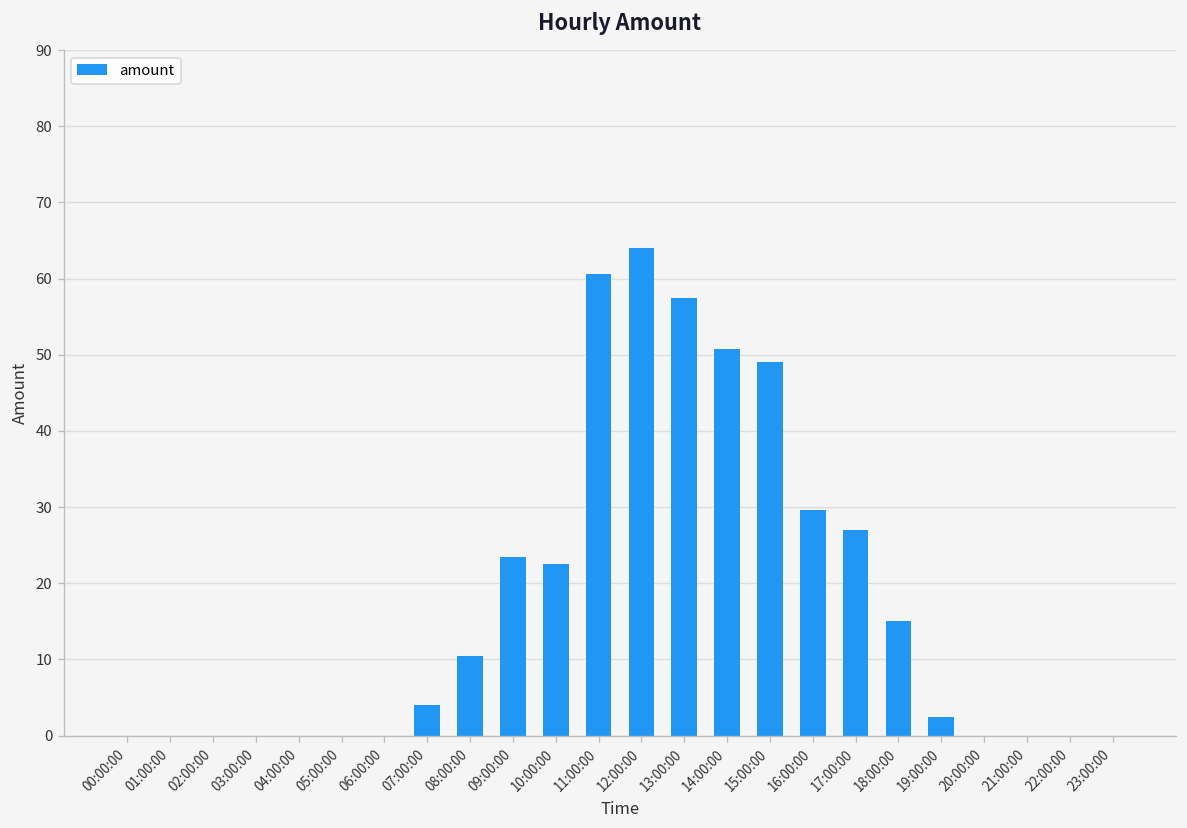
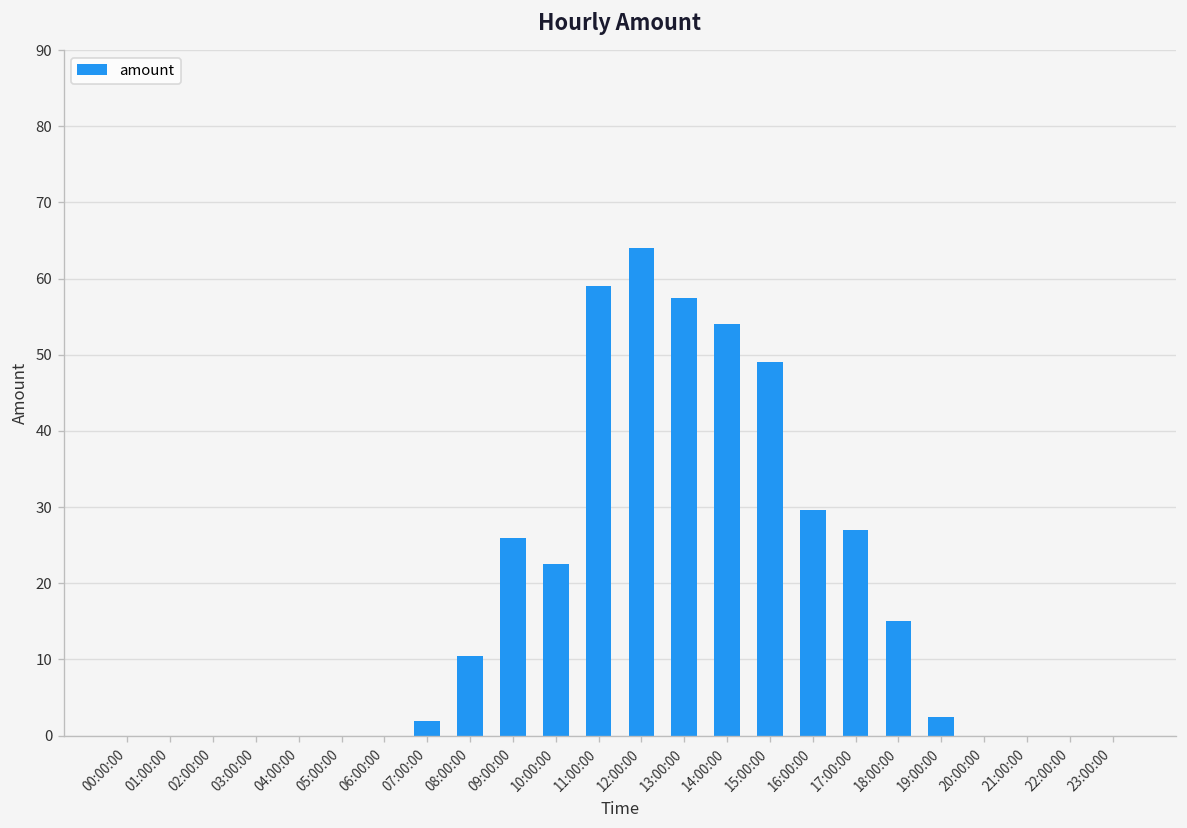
07:00:00: 4 -> 2
09:00:00: 23 -> 26
11:00:00: 61 -> 59
14:00:00: 51 -> 54
